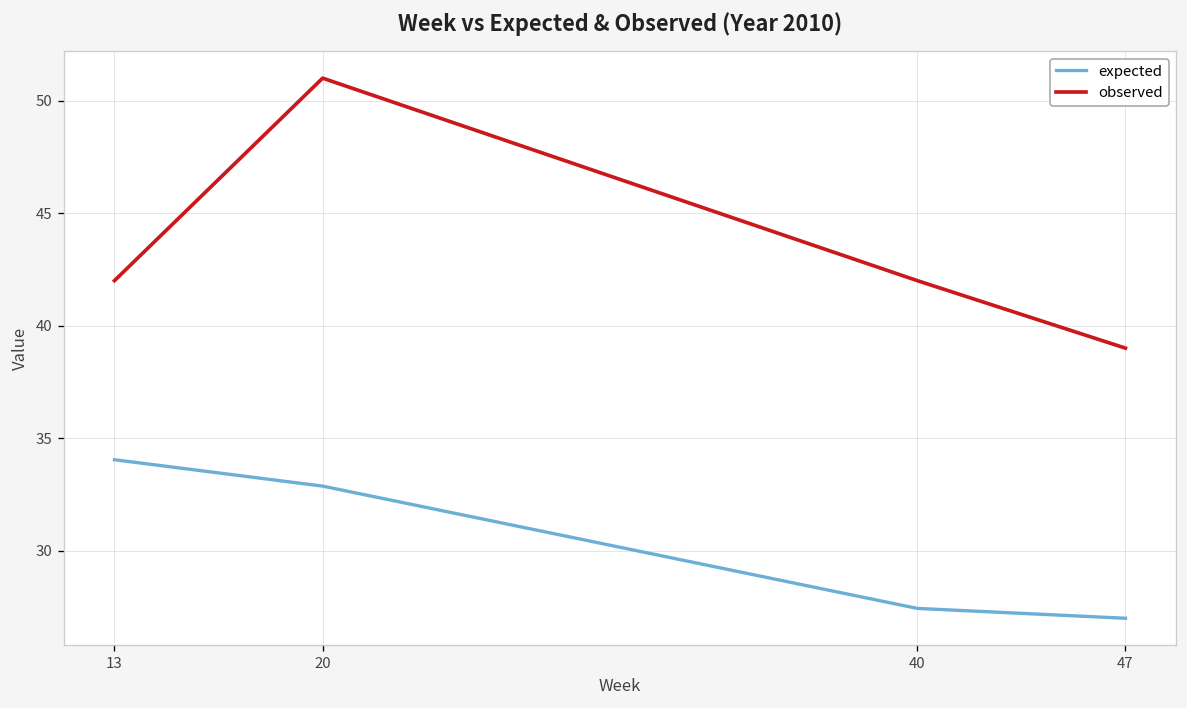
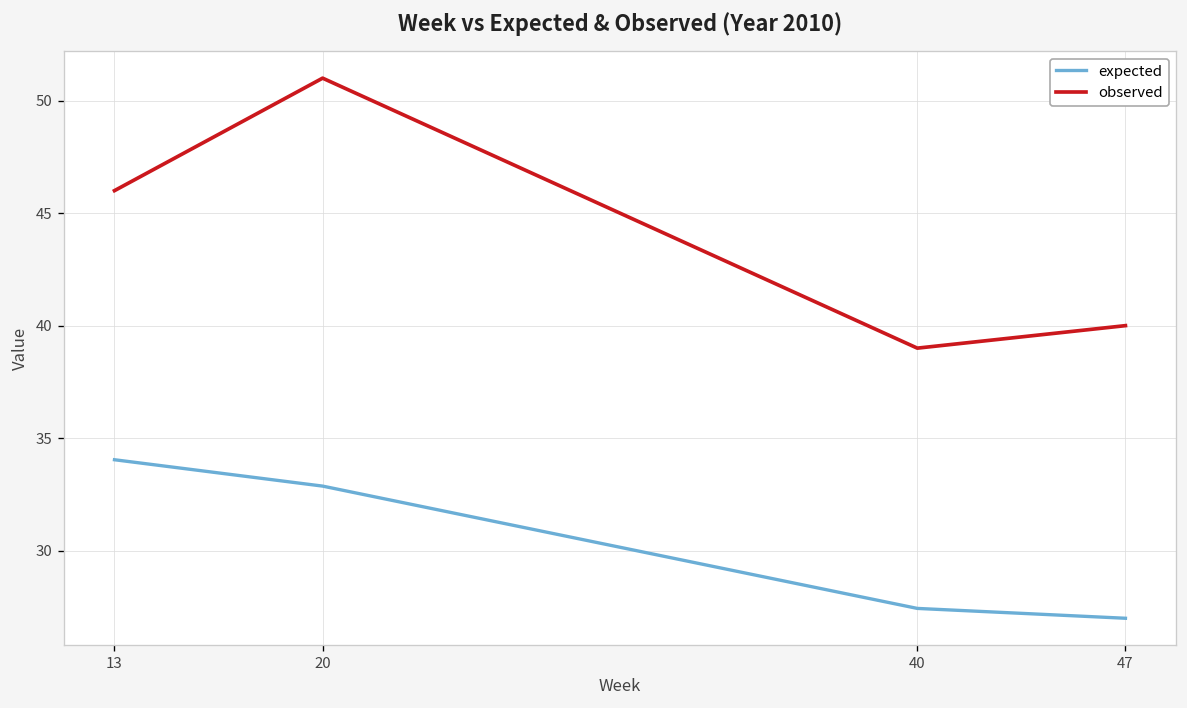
observed, 13: 42 -> 46
observed, 40: 42 -> 39
observed, 47: 39 -> 40
